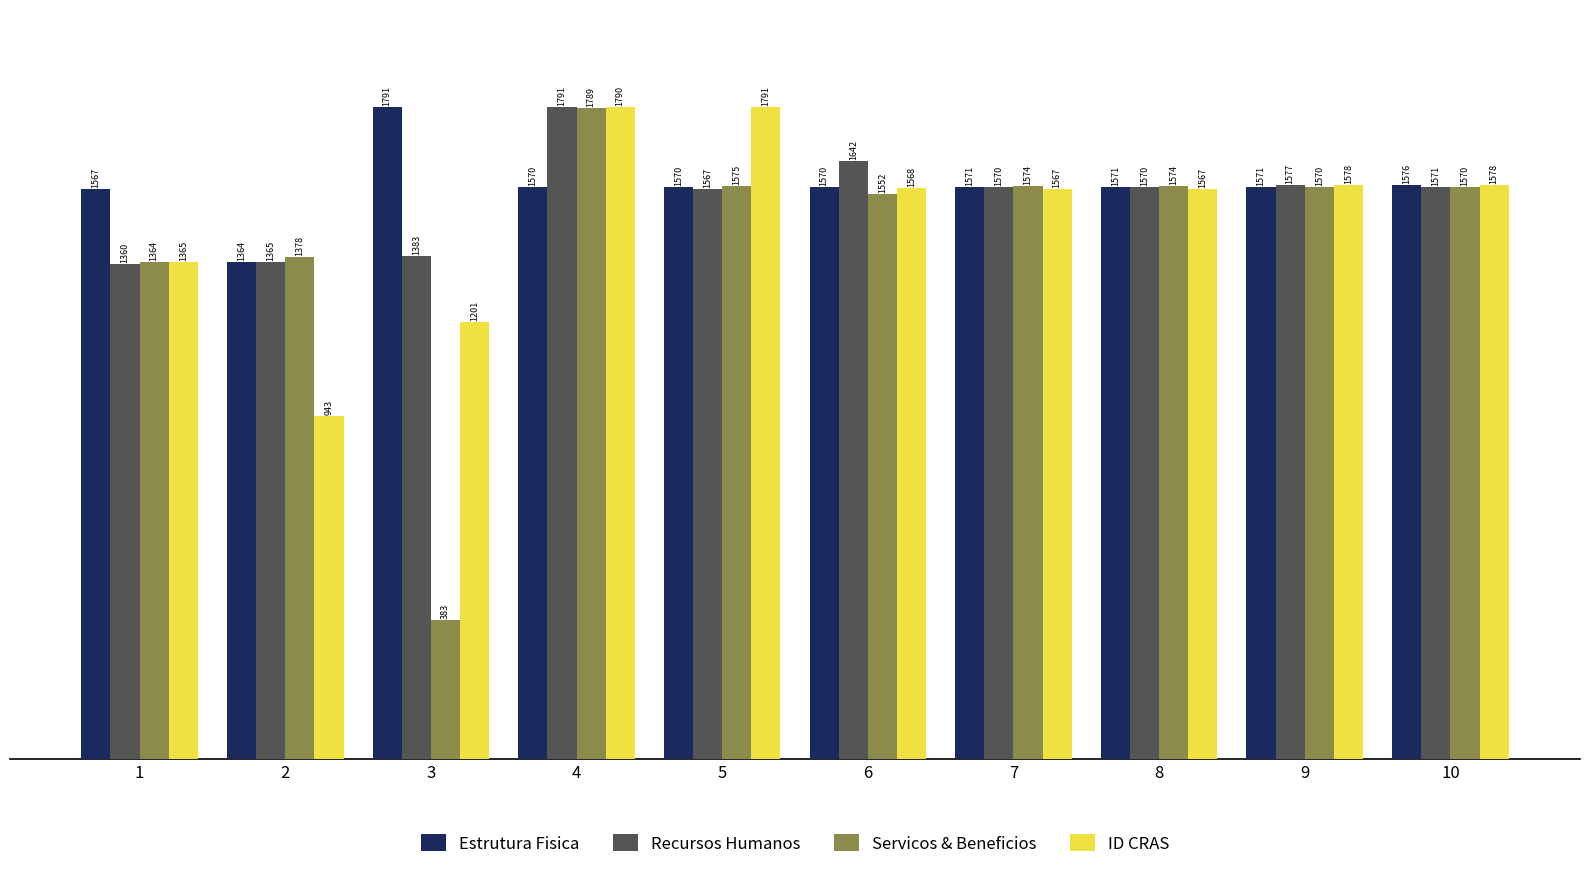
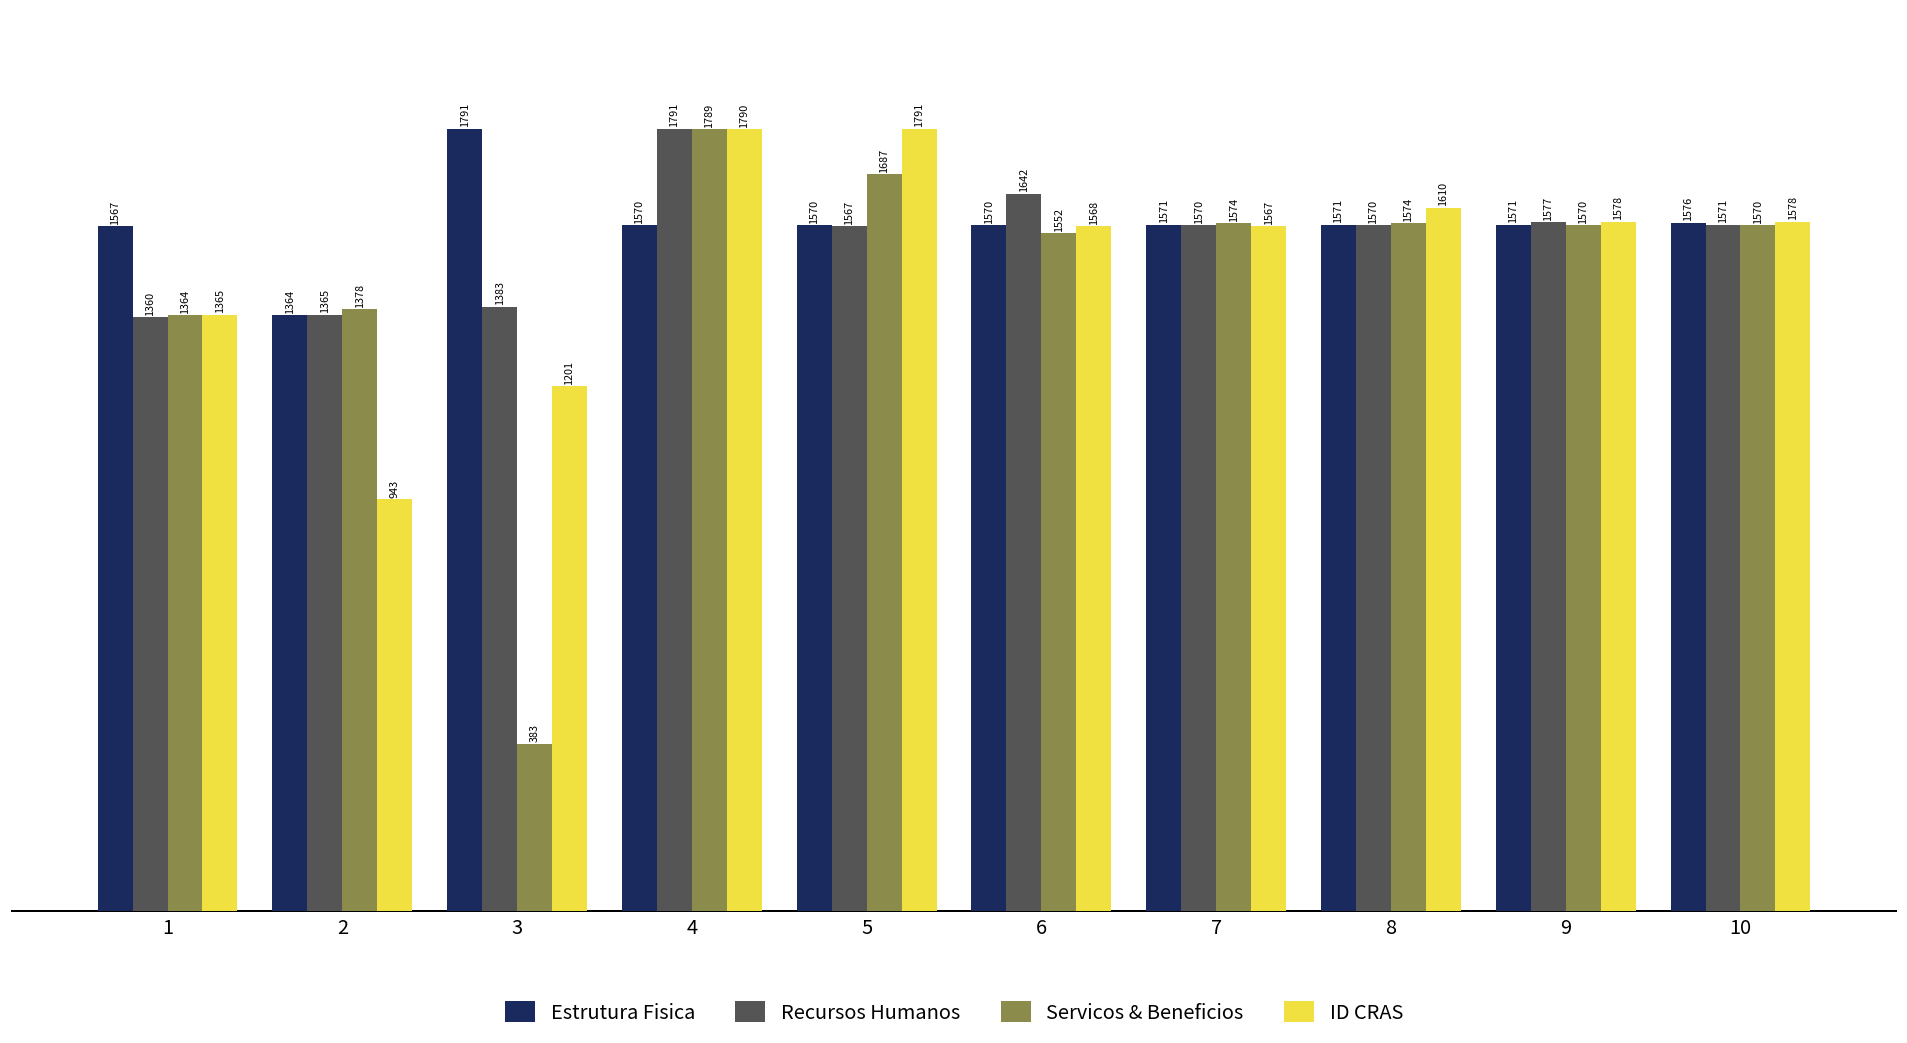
Servicos & Beneficios, 5: 1575 -> 1687
ID CRAS, 8: 1567 -> 1610
